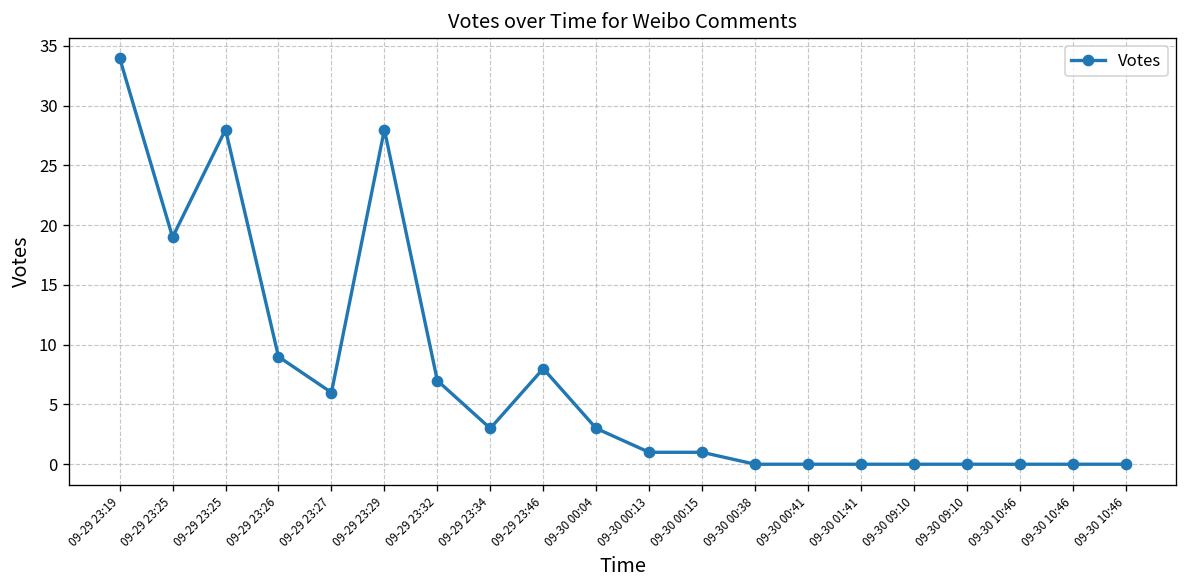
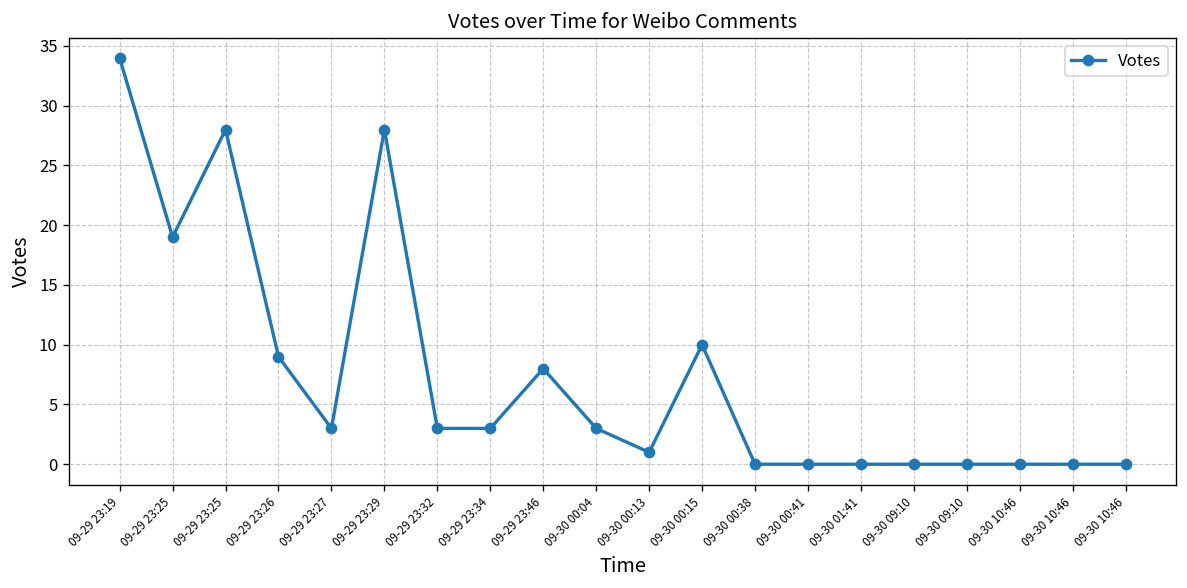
09-29 23:27: 6 -> 3
09-29 23:32: 7 -> 3
09-30 00:15: 1 -> 10
